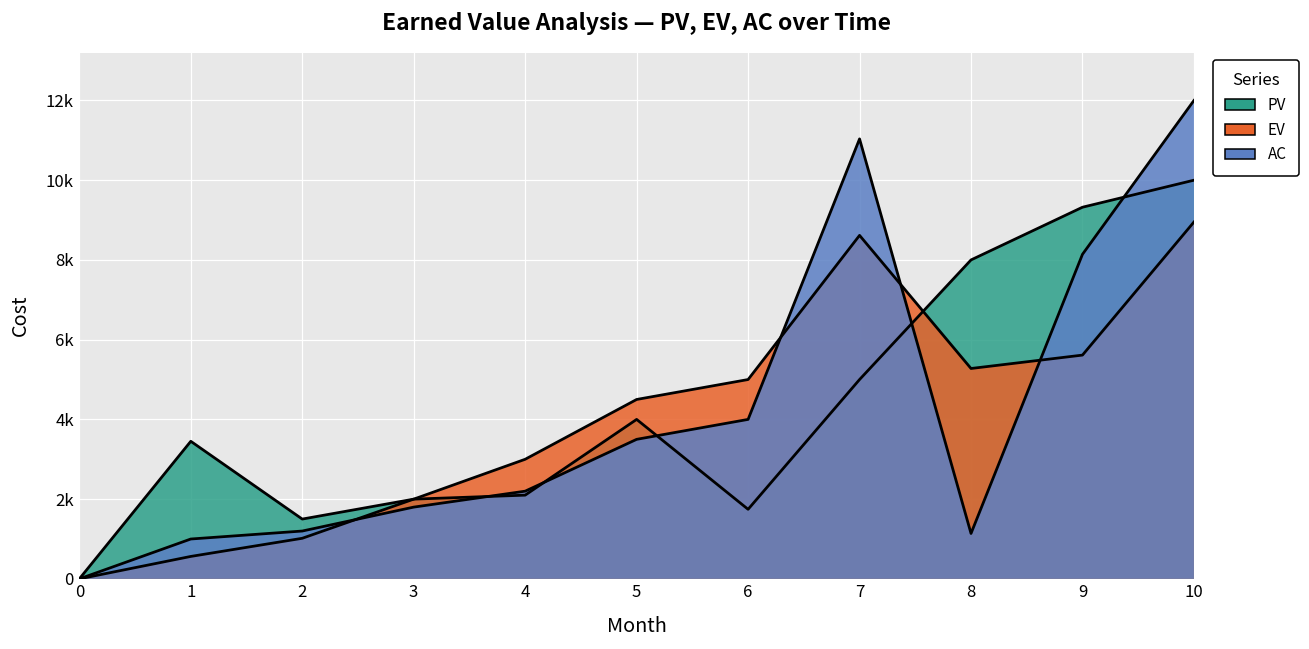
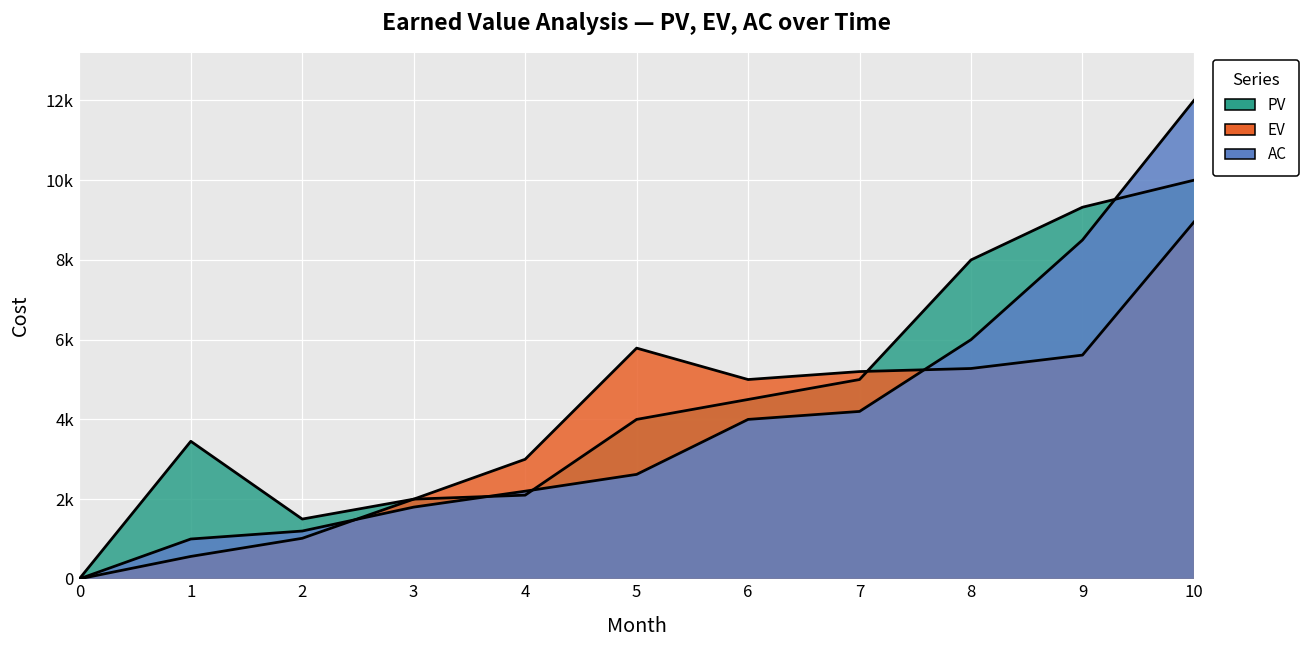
EV, 5: 4500 -> 5800
AC, 5: 3500 -> 2600
PV, 6: 1700 -> 4500
EV, 7: 8600 -> 5200
AC, 7: 11000 -> 4200
AC, 8: 1100 -> 6000
AC, 9: 8100 -> 8500
